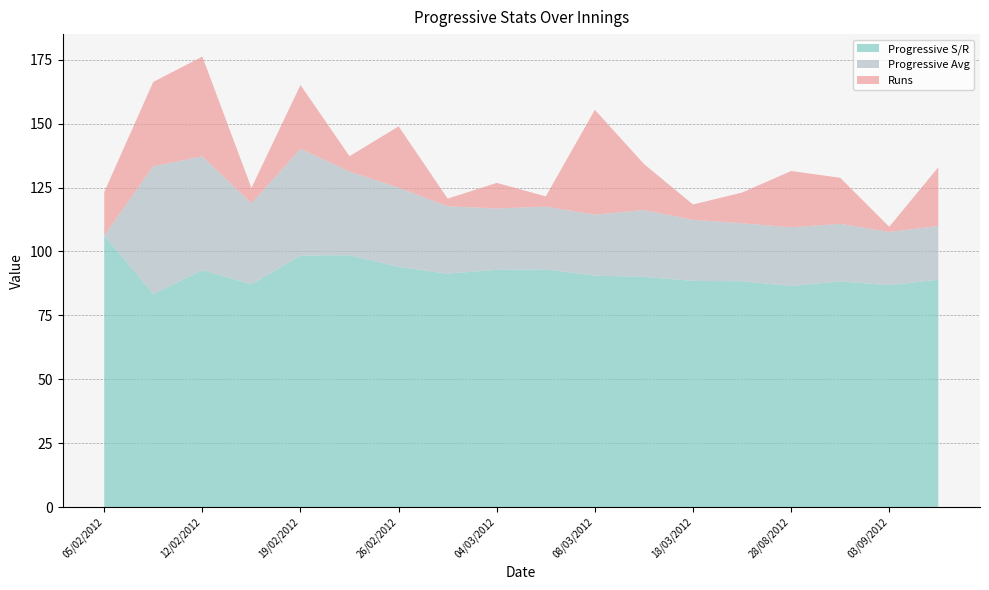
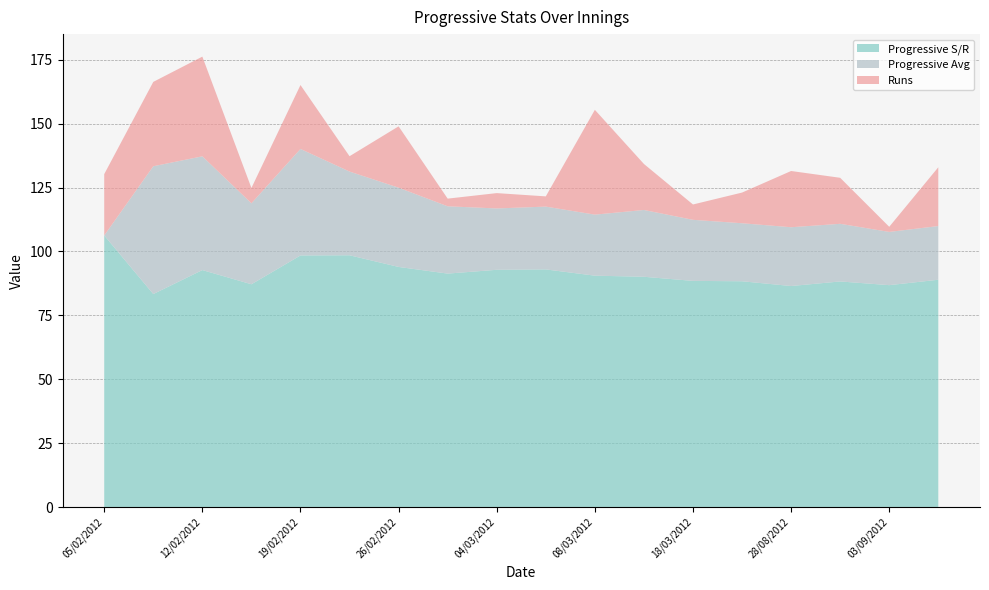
Runs, 05/02/2012: 17 -> 24
Runs, 04/03/2012: 10 -> 6
